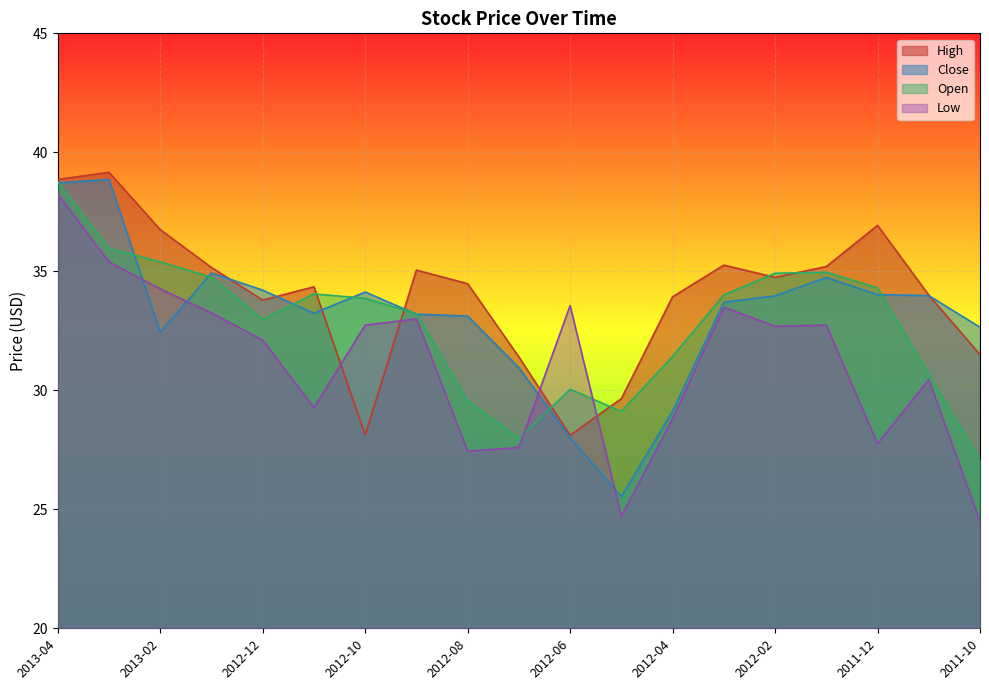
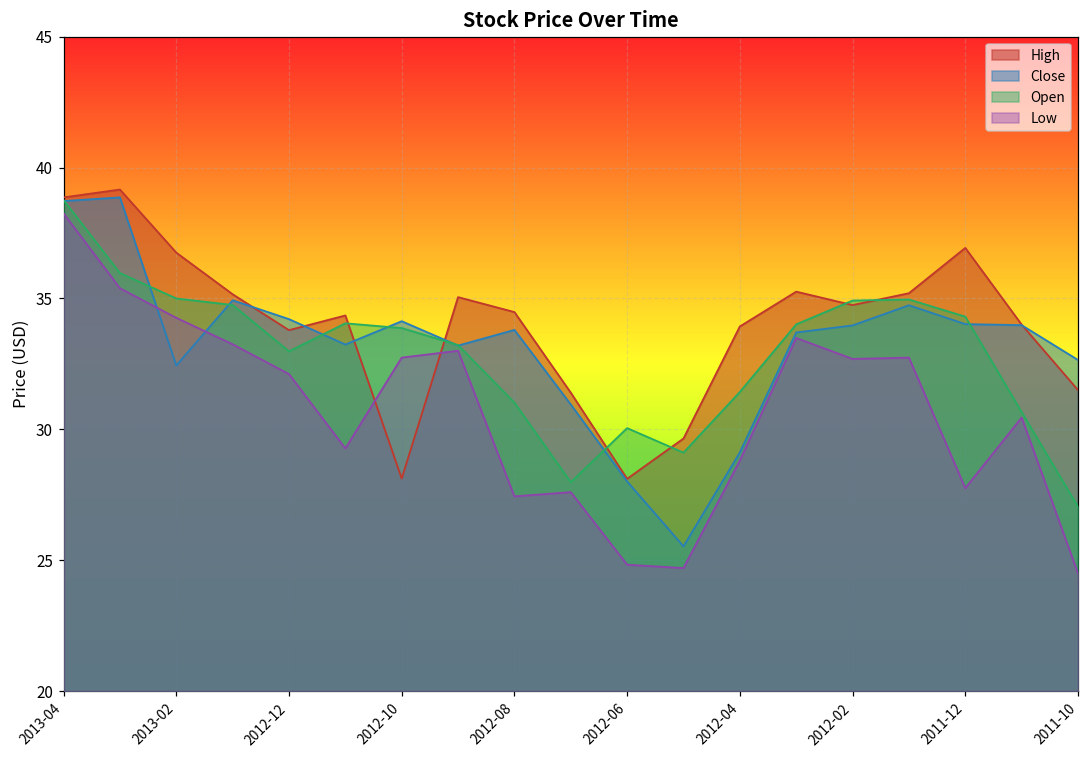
Open, 2013-02: 35.4 -> 35.0
Close, 2012-08: 33.1 -> 33.8
Open, 2012-08: 29.6 -> 31.0
Low, 2012-06: 33.6 -> 24.8
